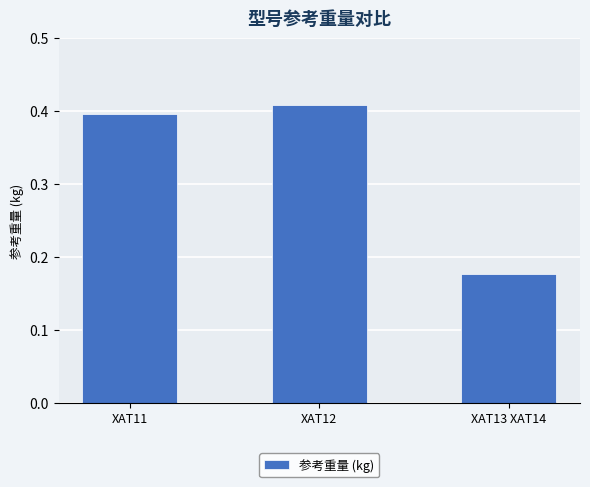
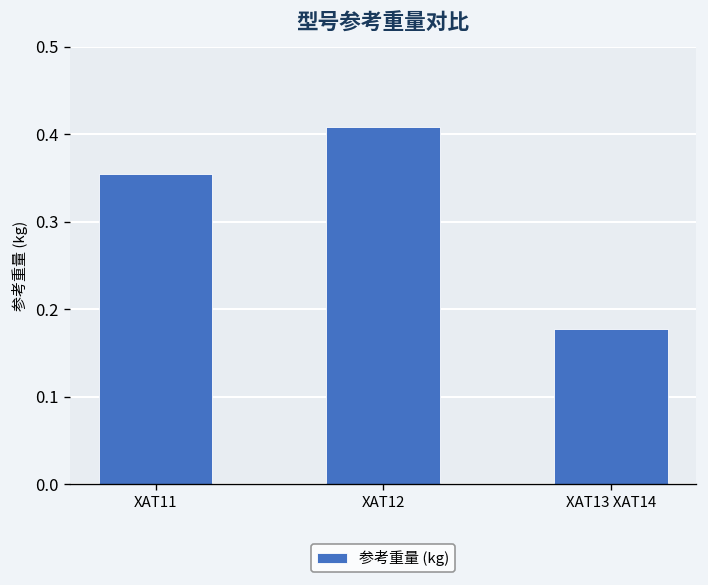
XAT11: 0.40 -> 0.35
